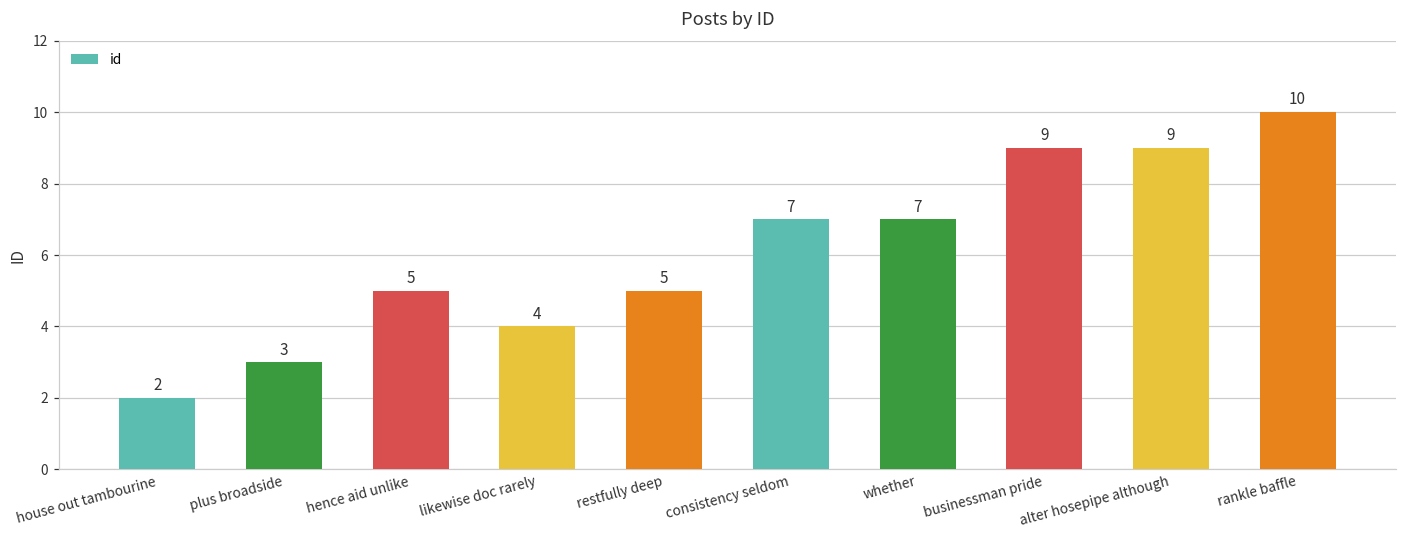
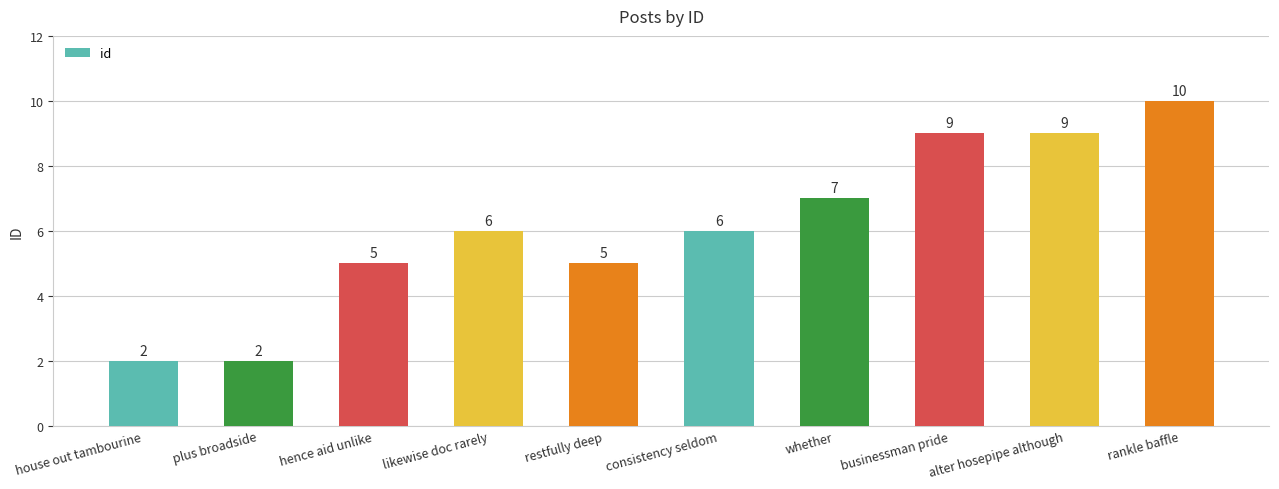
plus broadside: 3 -> 2
likewise doc rarely: 4 -> 6
consistency seldom: 7 -> 6
